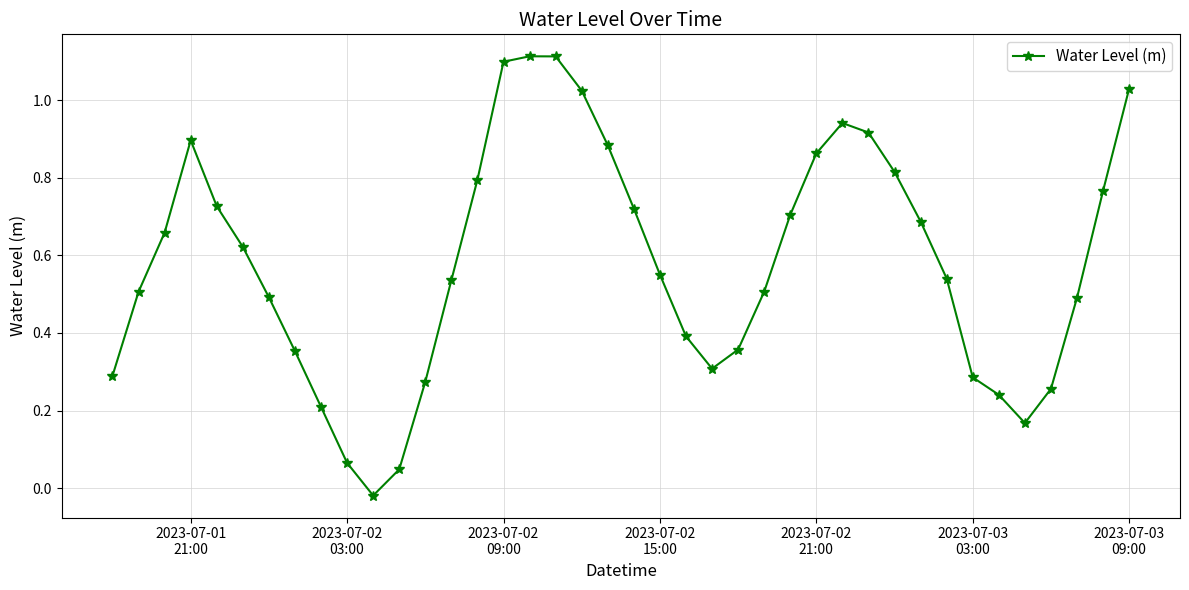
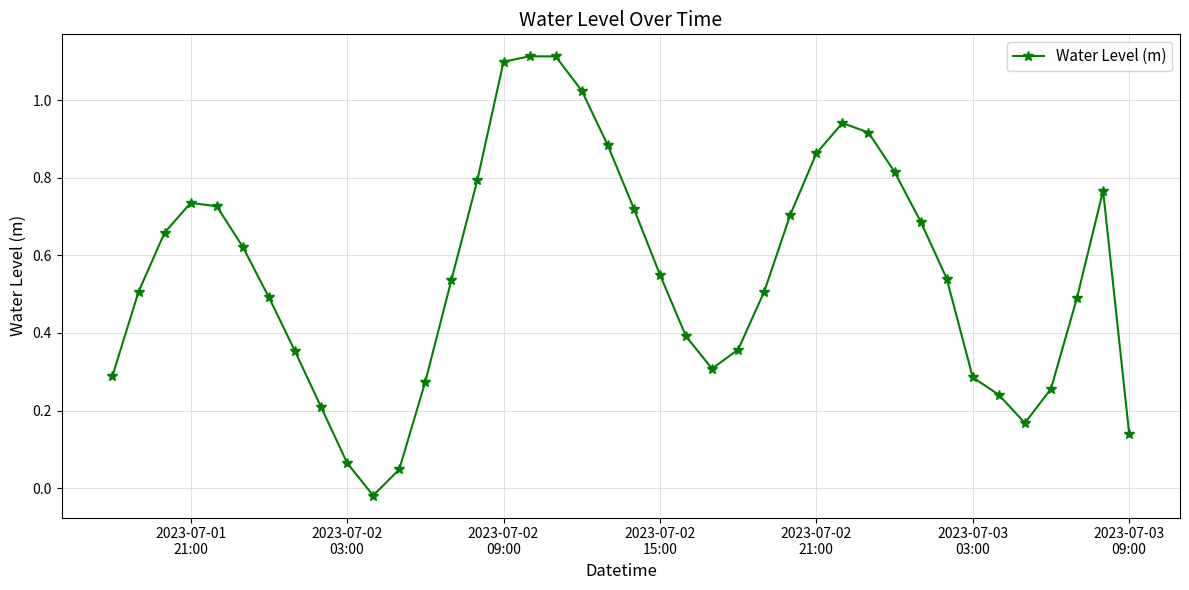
2023-07-01 21:00: 0.90 -> 0.74
2023-07-03 09:00: 1.03 -> 0.14
